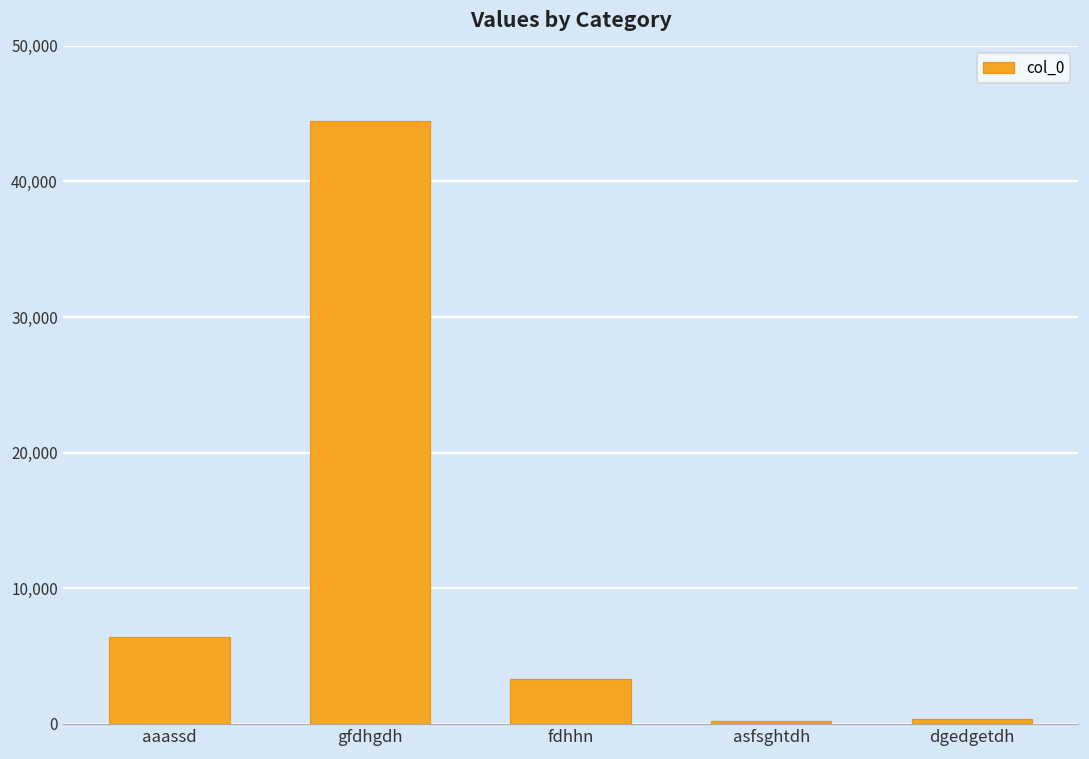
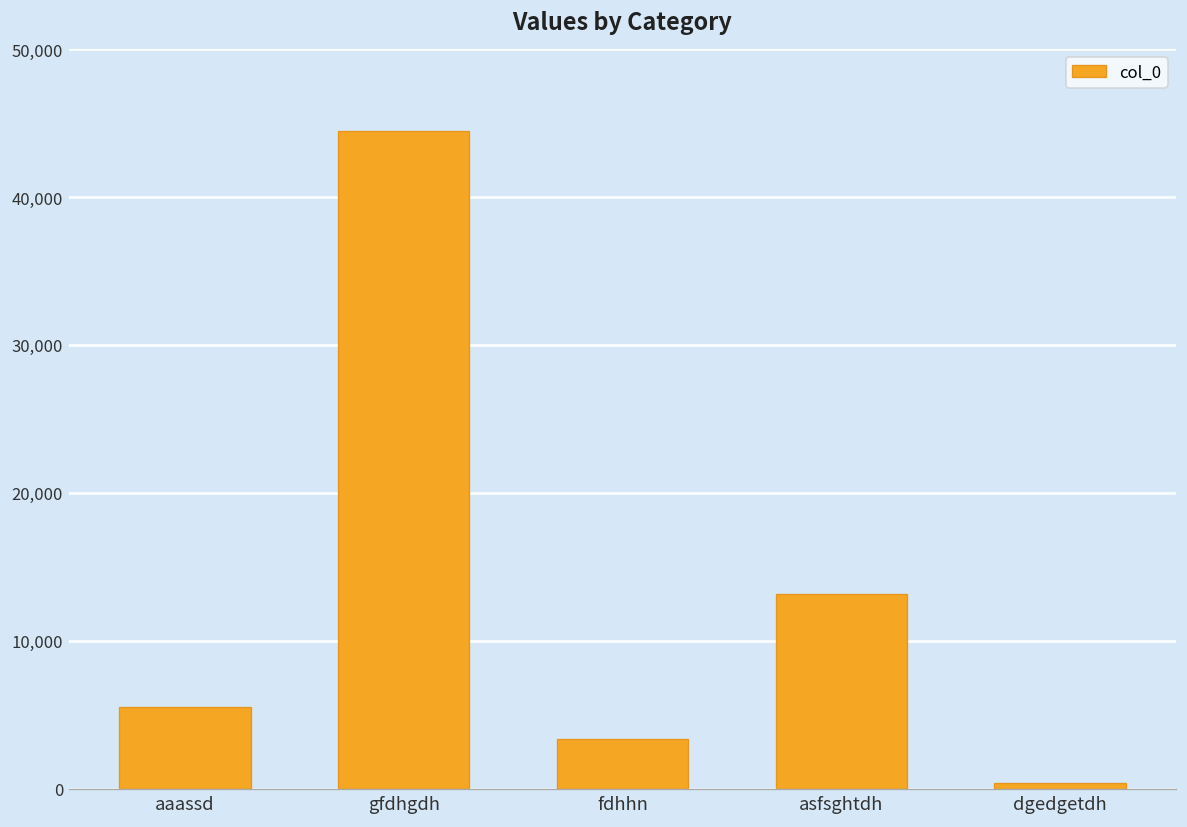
aaassd: 6,400 -> 5,600
asfsghtdh: 200 -> 13,200
